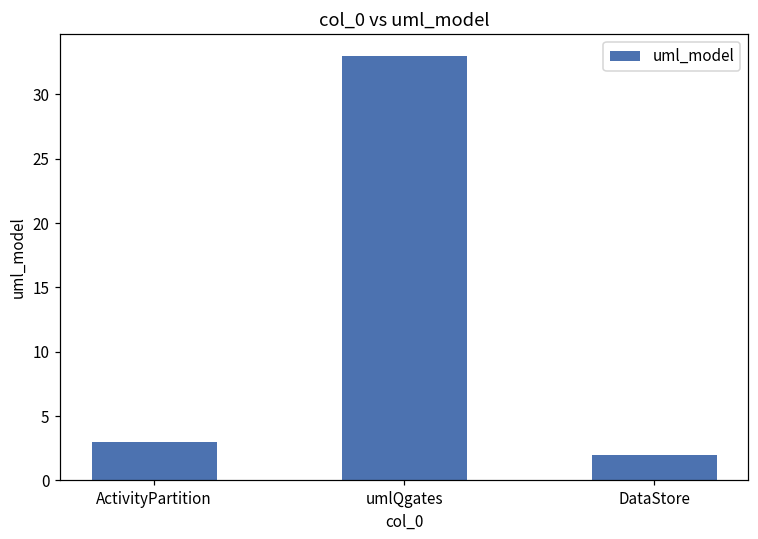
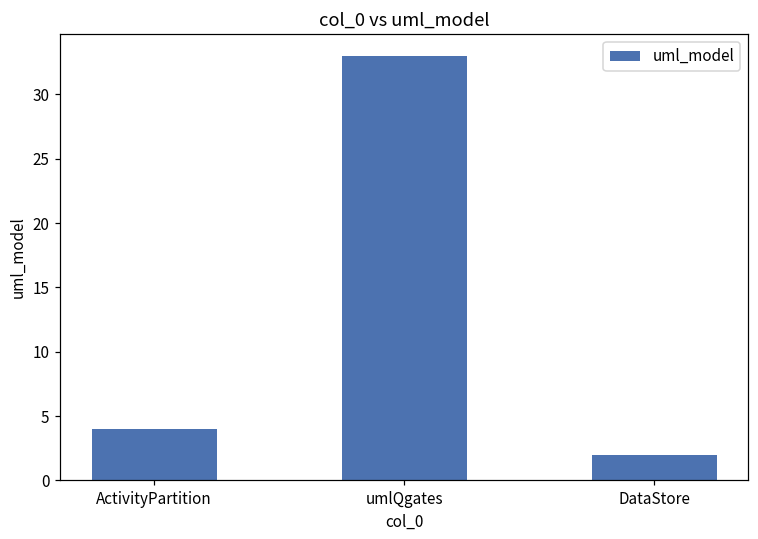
ActivityPartition: 3 -> 4
